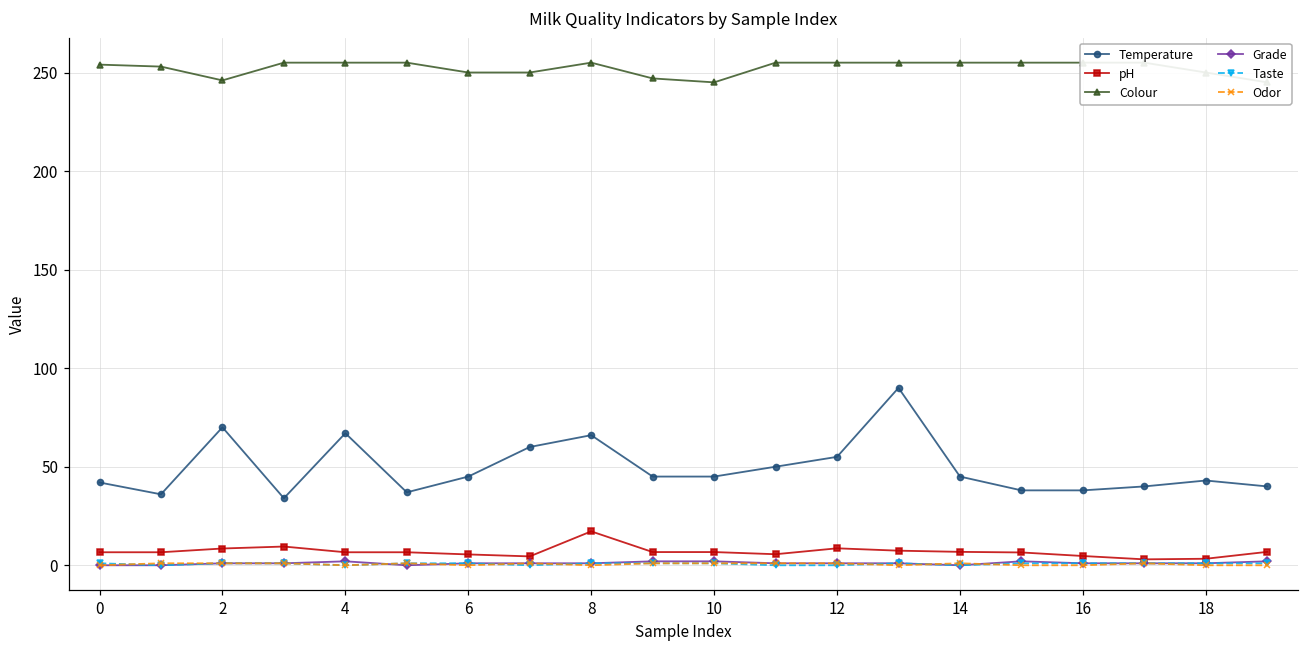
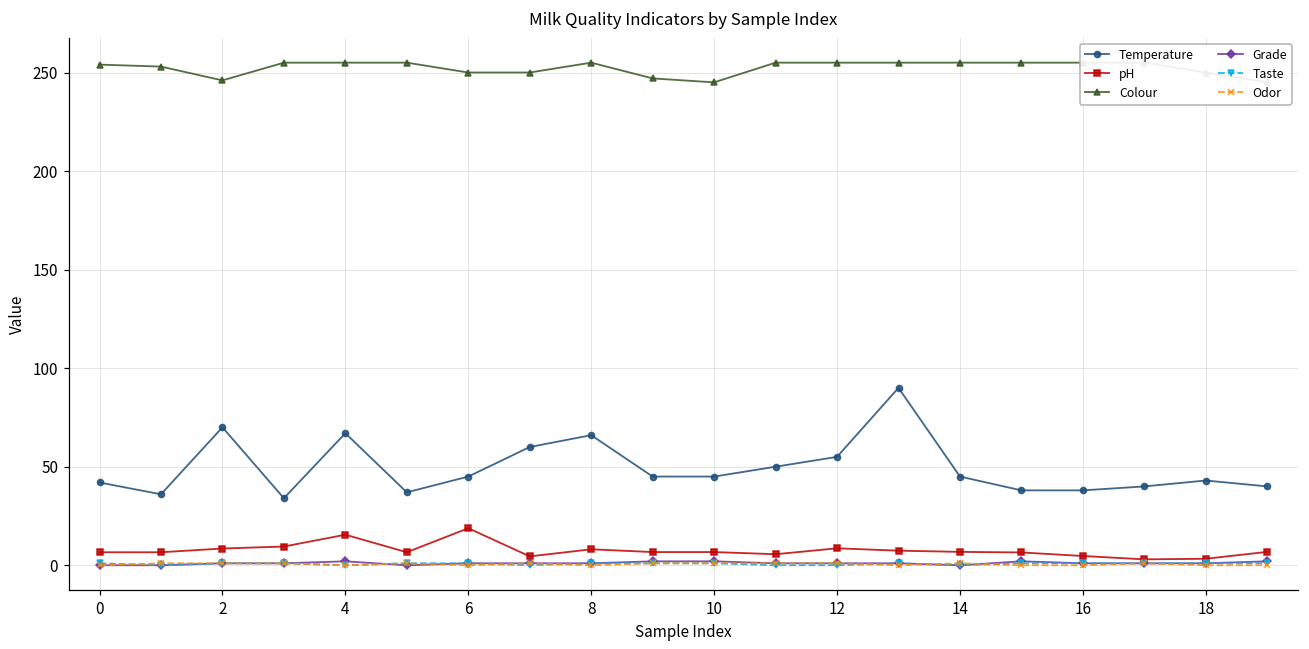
pH, 4: 7 -> 16
pH, 6: 6 -> 19
pH, 8: 17 -> 8
